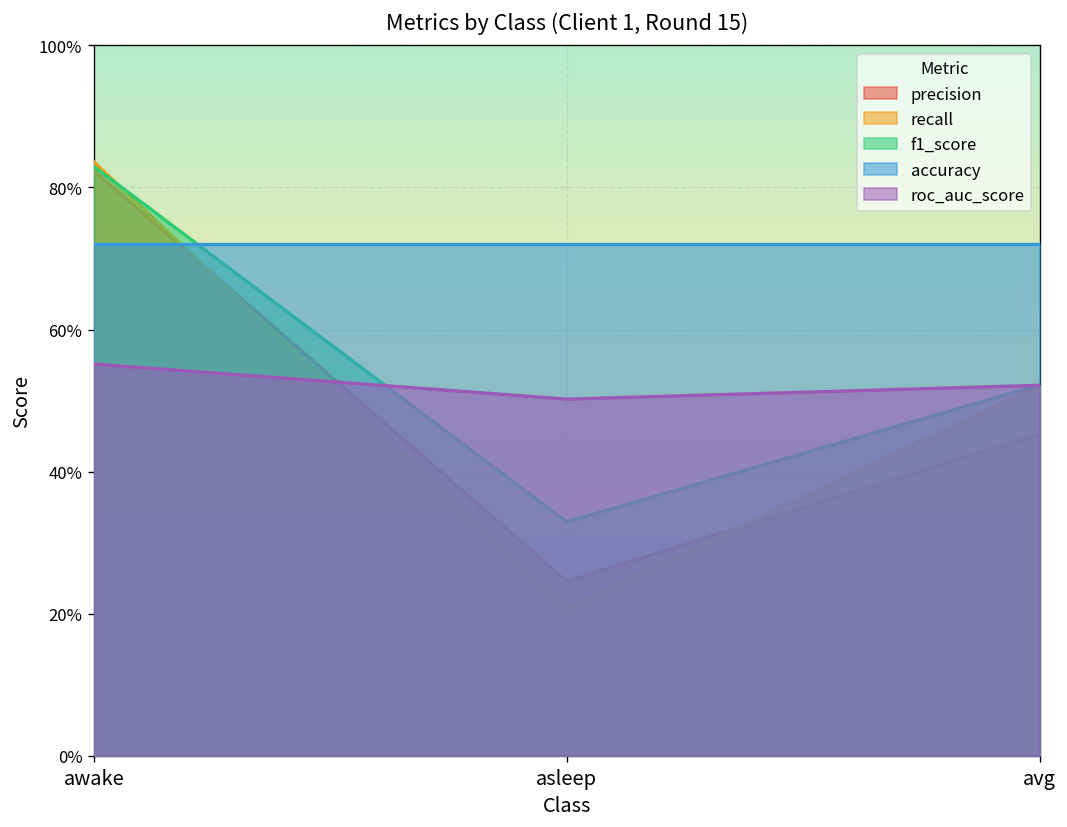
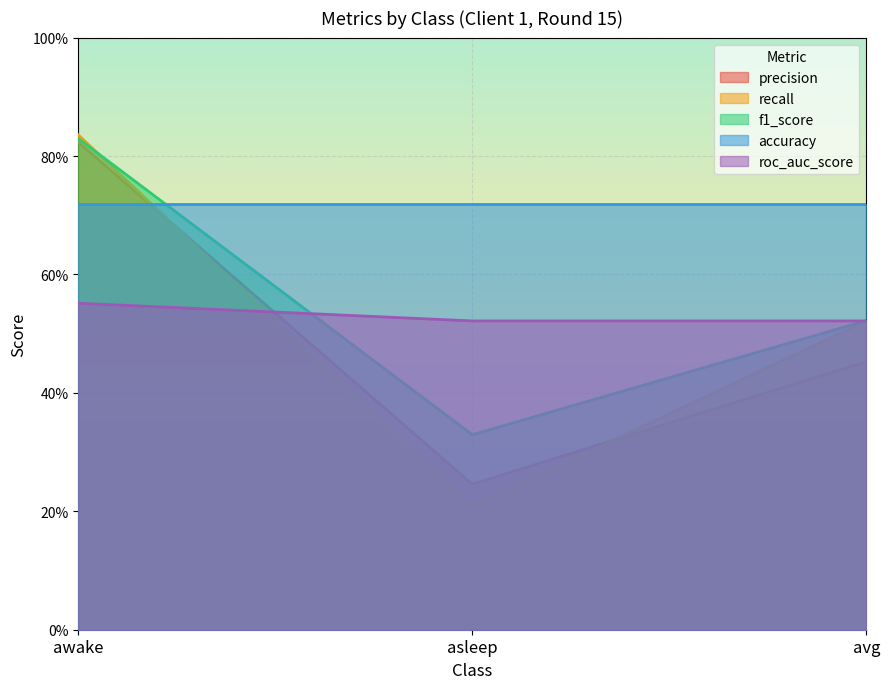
roc_auc_score, asleep: 50% -> 52%
